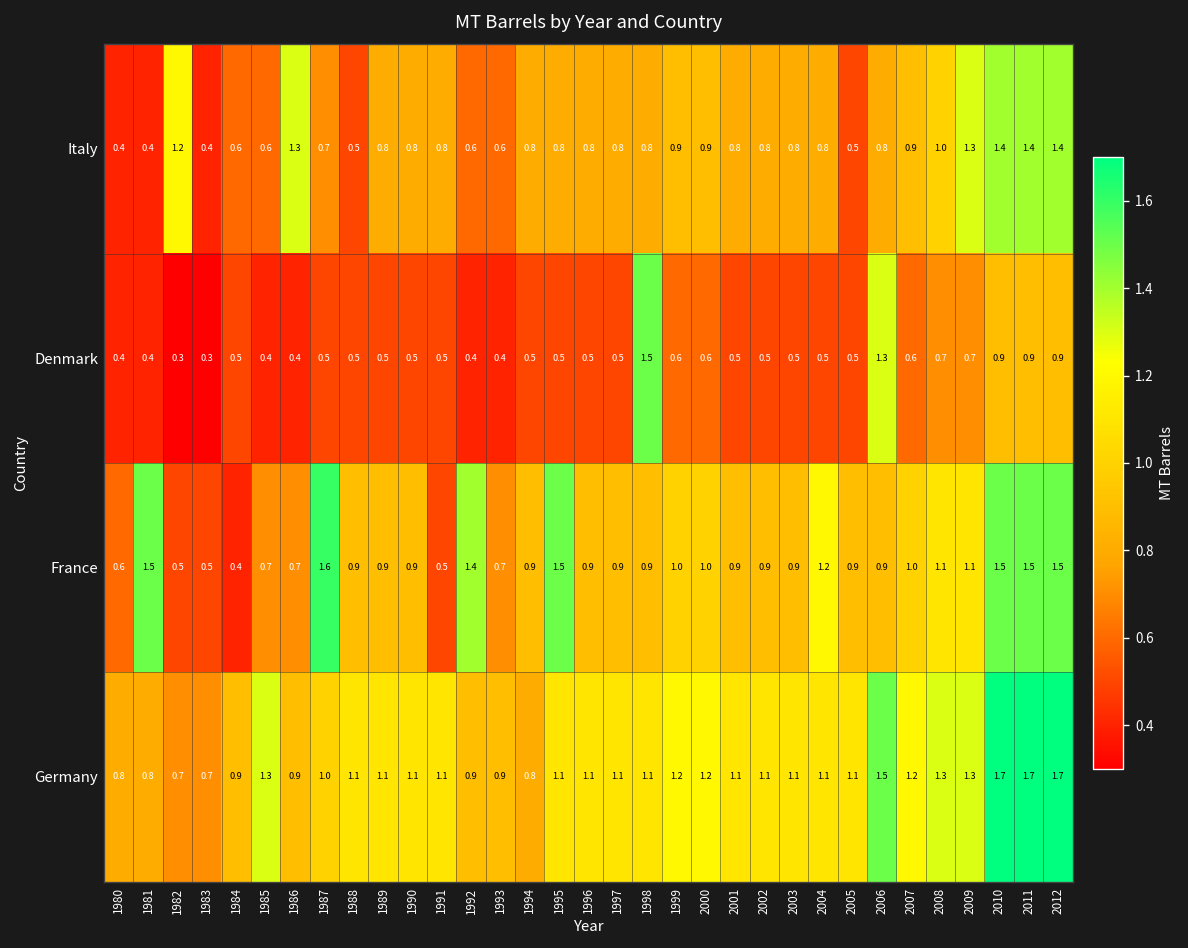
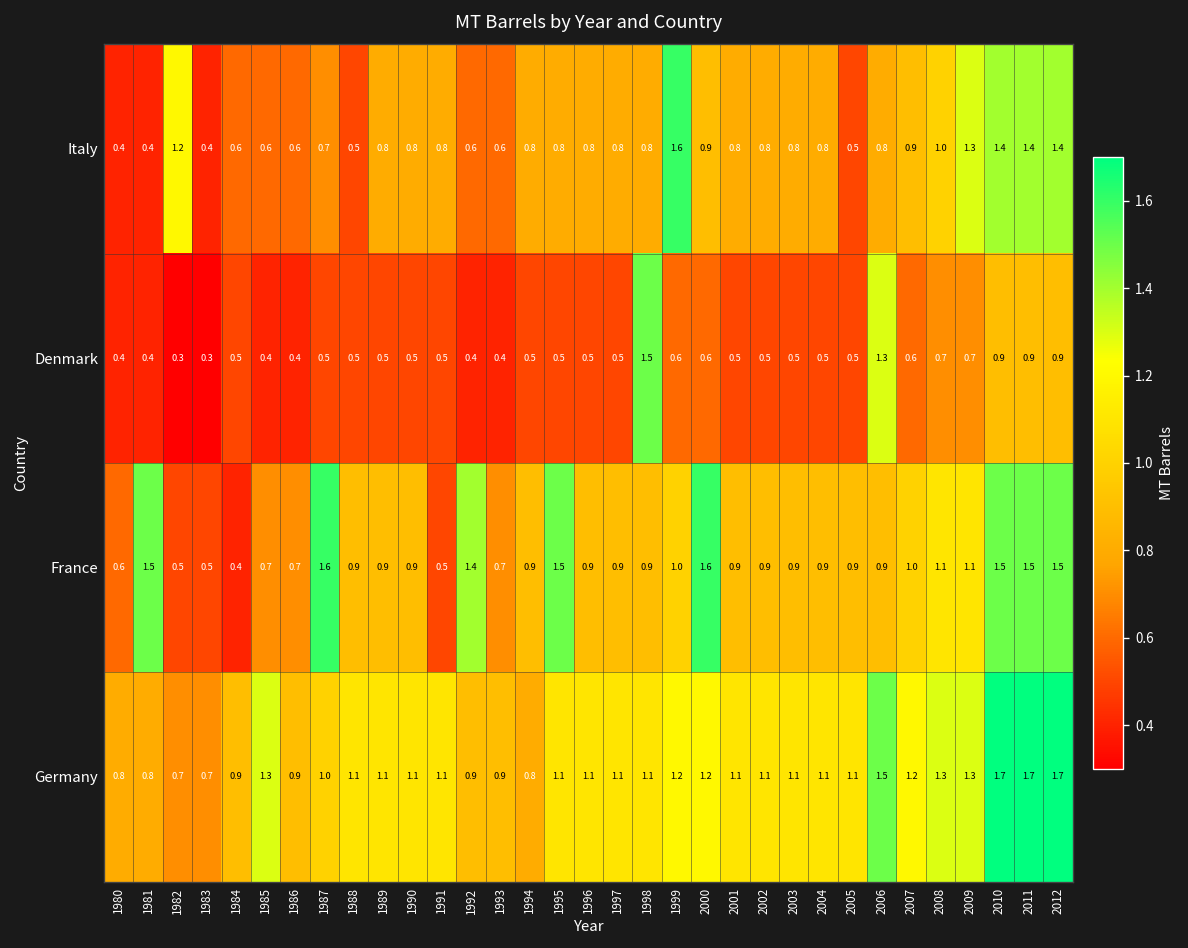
Italy, 1986: 1.3 -> 0.6
Italy, 1999: 0.9 -> 1.6
France, 2000: 1.0 -> 1.6
France, 2004: 1.2 -> 0.9
